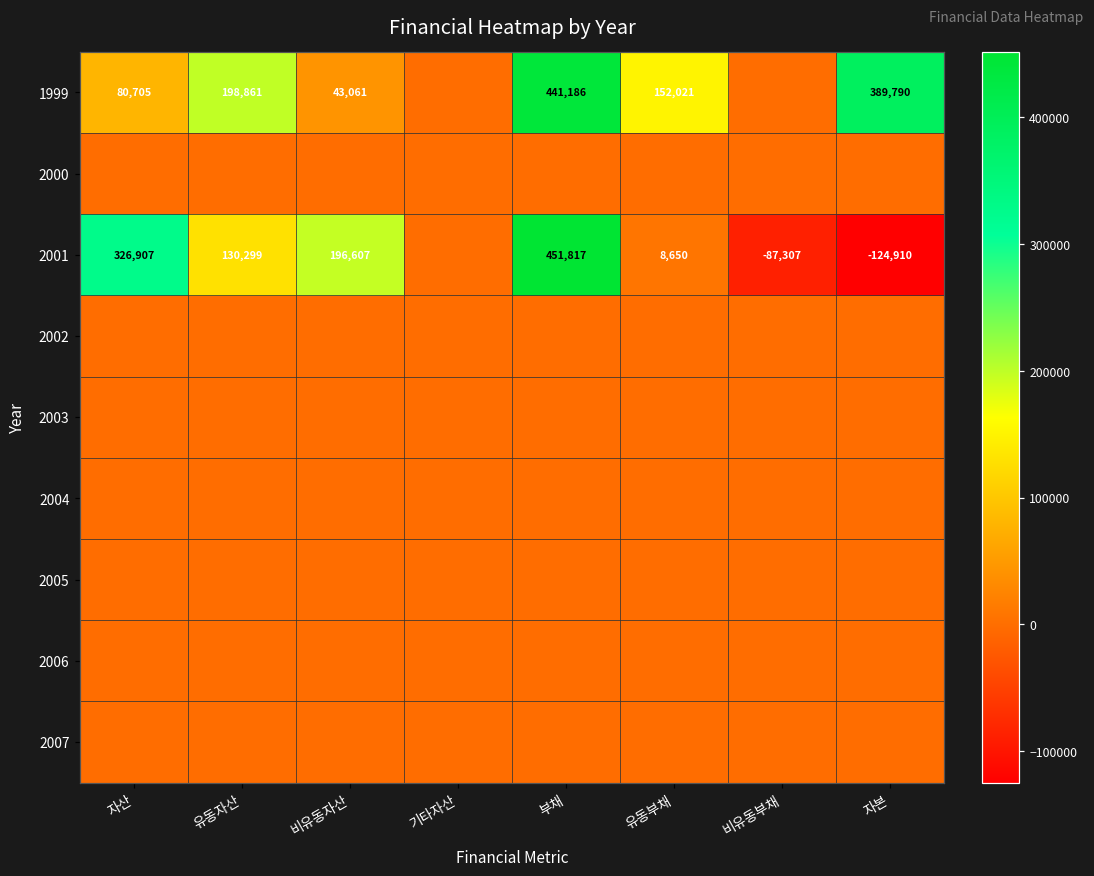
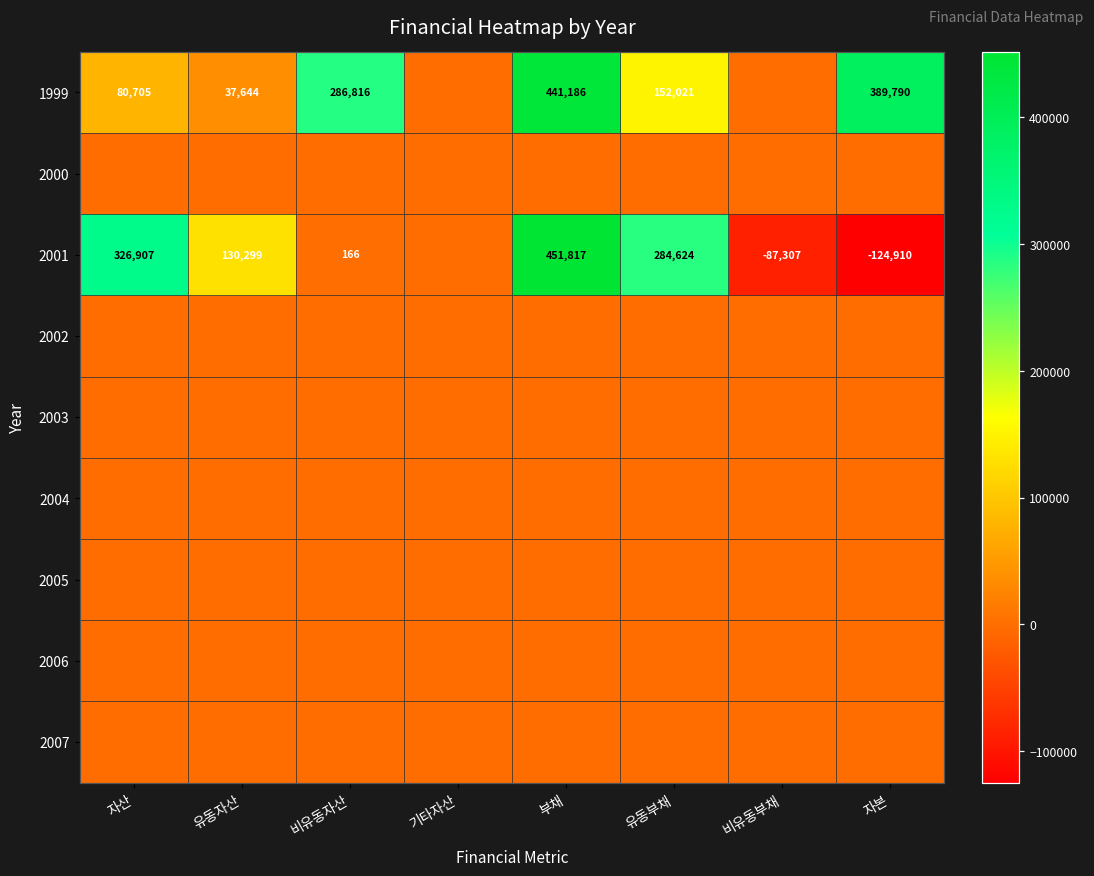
1999, 유동자산: 198,861 -> 37,644
1999, 비유동자산: 43,061 -> 286,816
2001, 비유동자산: 196,607 -> 166
2001, 유동부채: 8,650 -> 284,624
